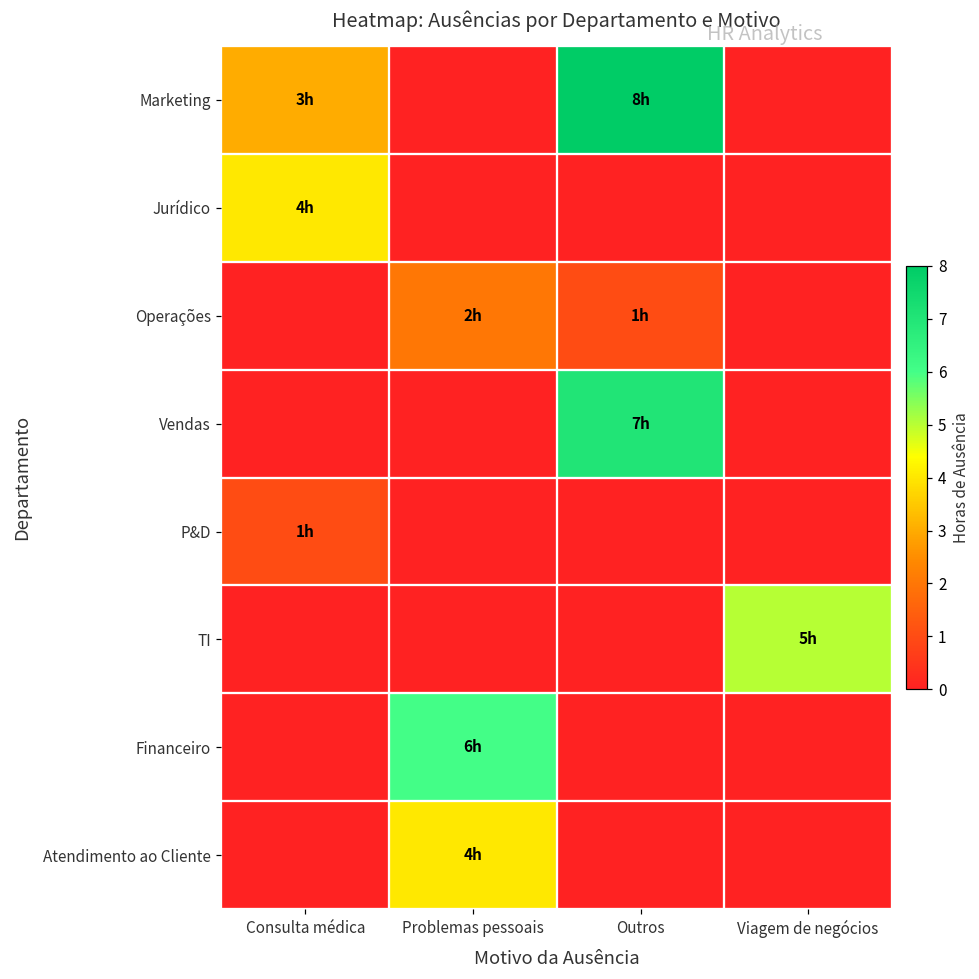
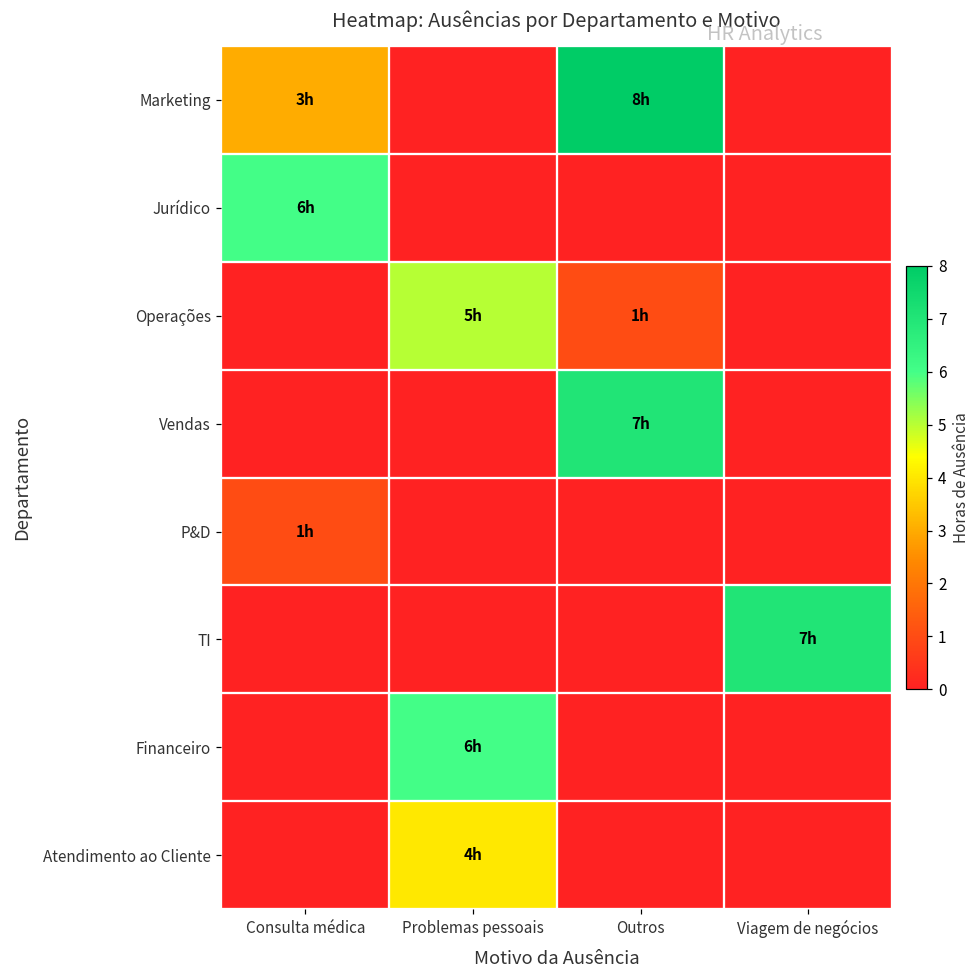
Jurídico, Consulta médica: 4h -> 6h
Operações, Problemas pessoais: 2h -> 5h
TI, Viagem de negócios: 5h -> 7h
